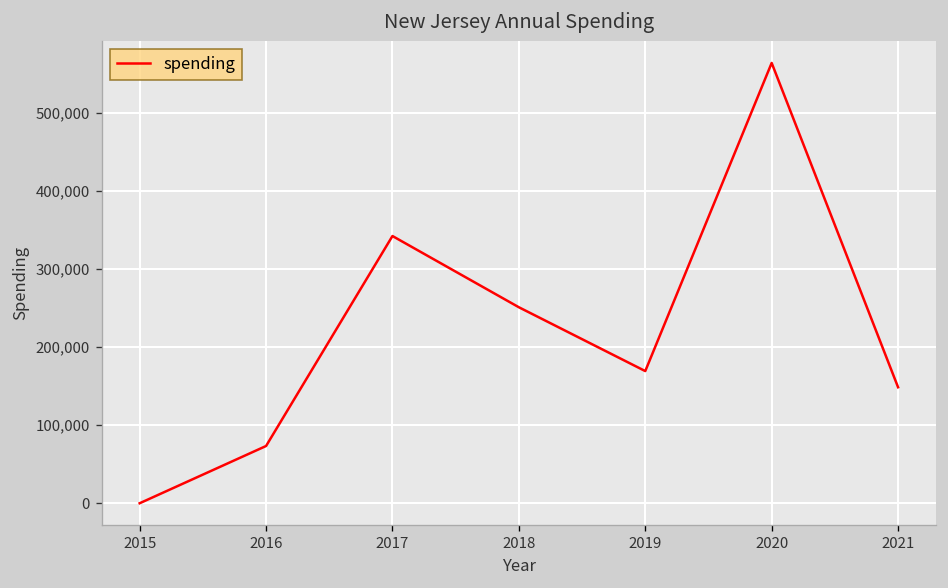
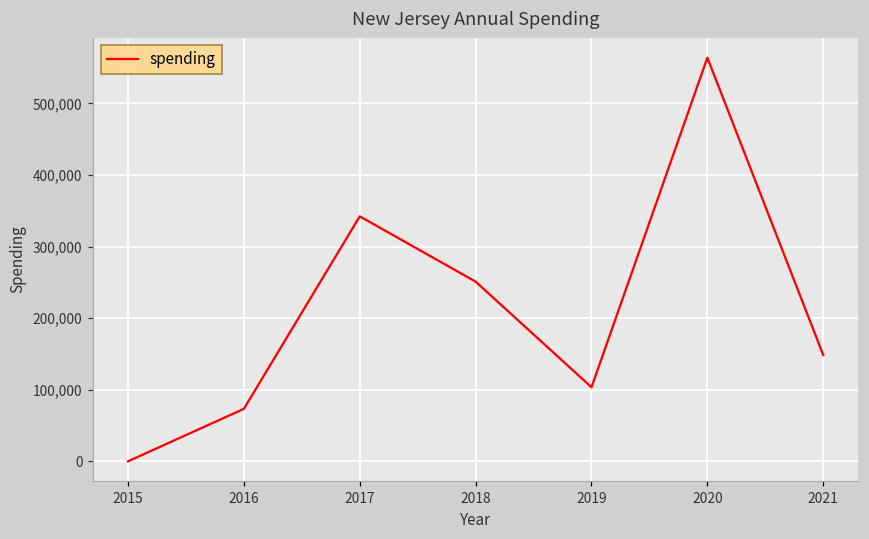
2019: 170,000 -> 100,000
